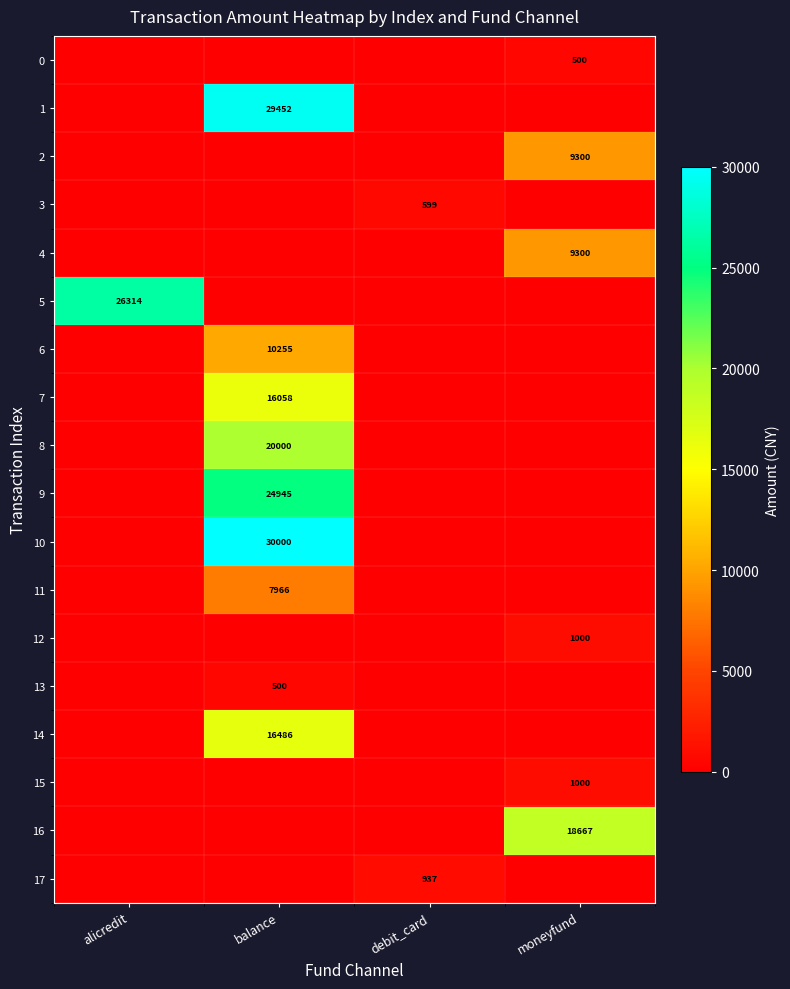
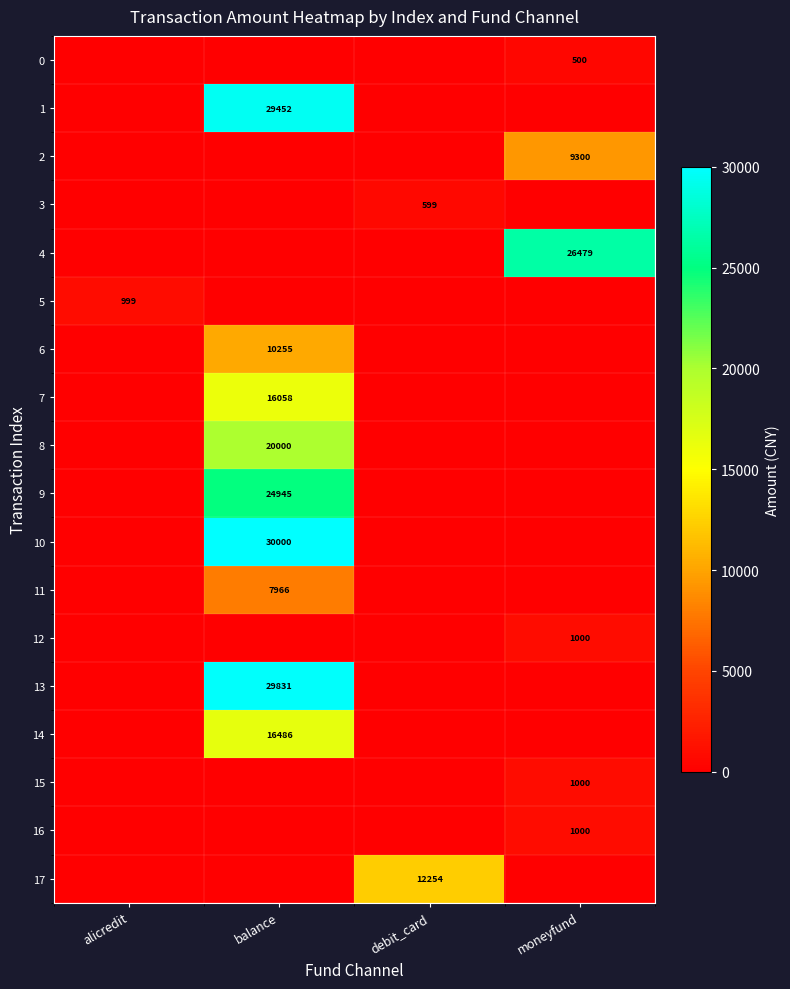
4, moneyfund: 9300 -> 26479
5, alicredit: 26314 -> 999
13, balance: 500 -> 29831
16, moneyfund: 18667 -> 1000
17, debit_card: 937 -> 12254
